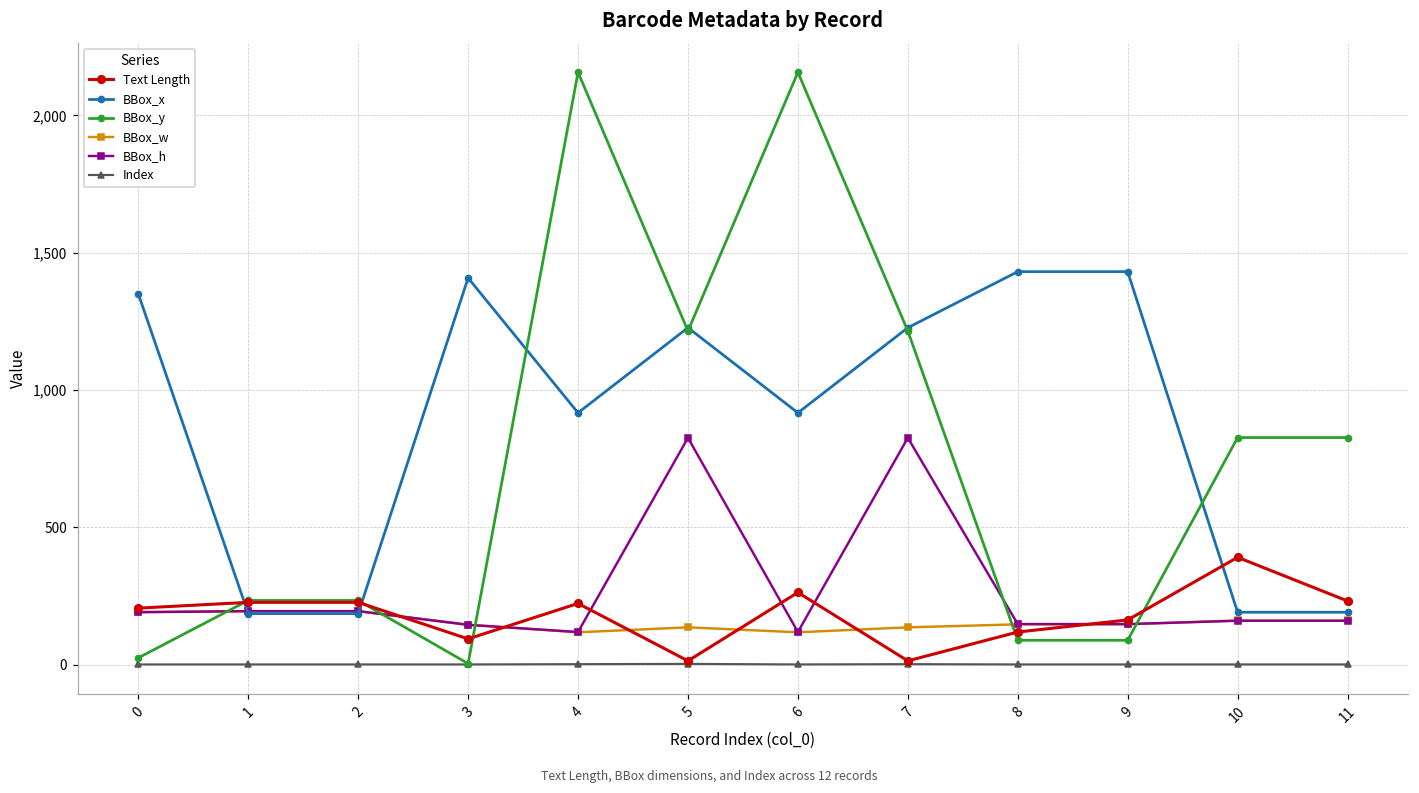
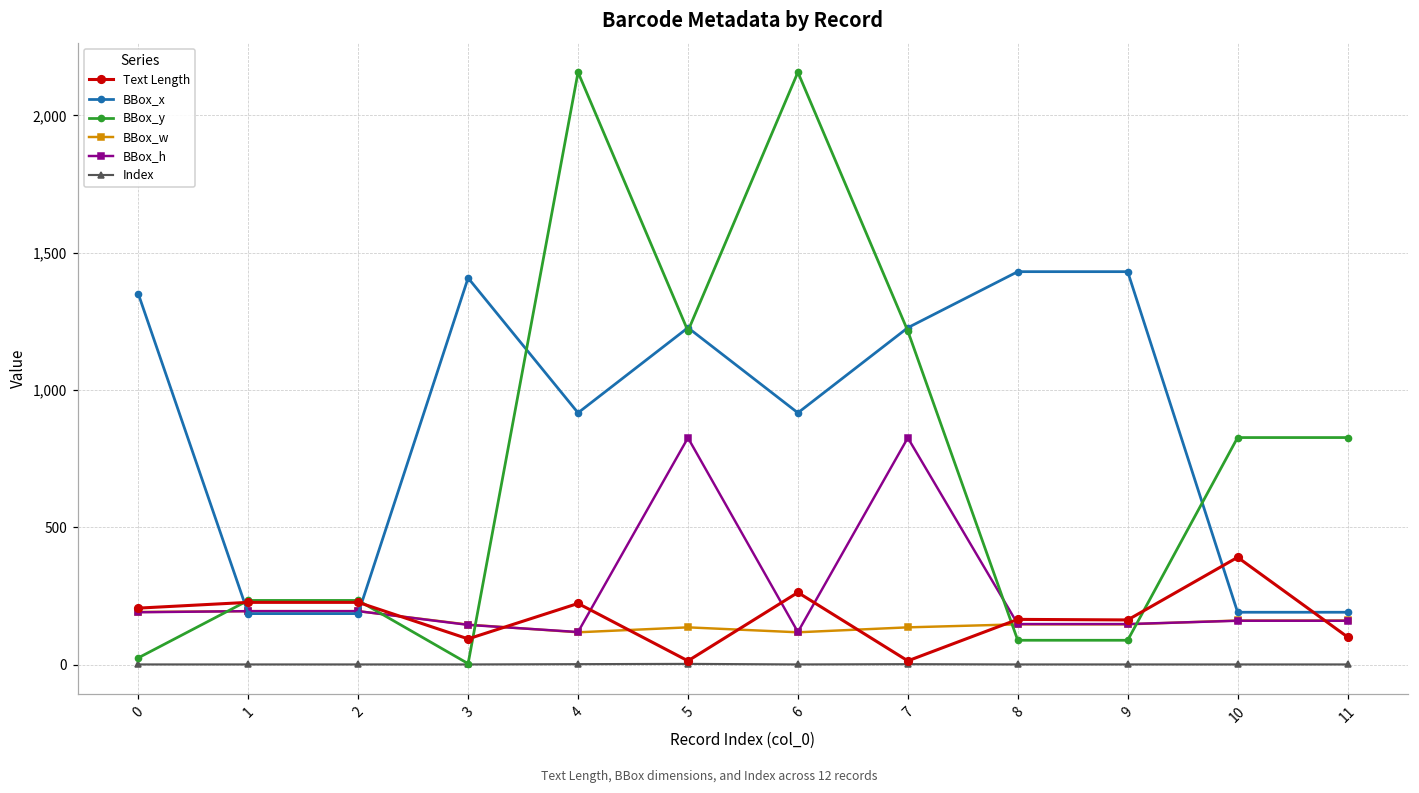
Text Length, 8: 120 -> 170
Text Length, 11: 230 -> 100
